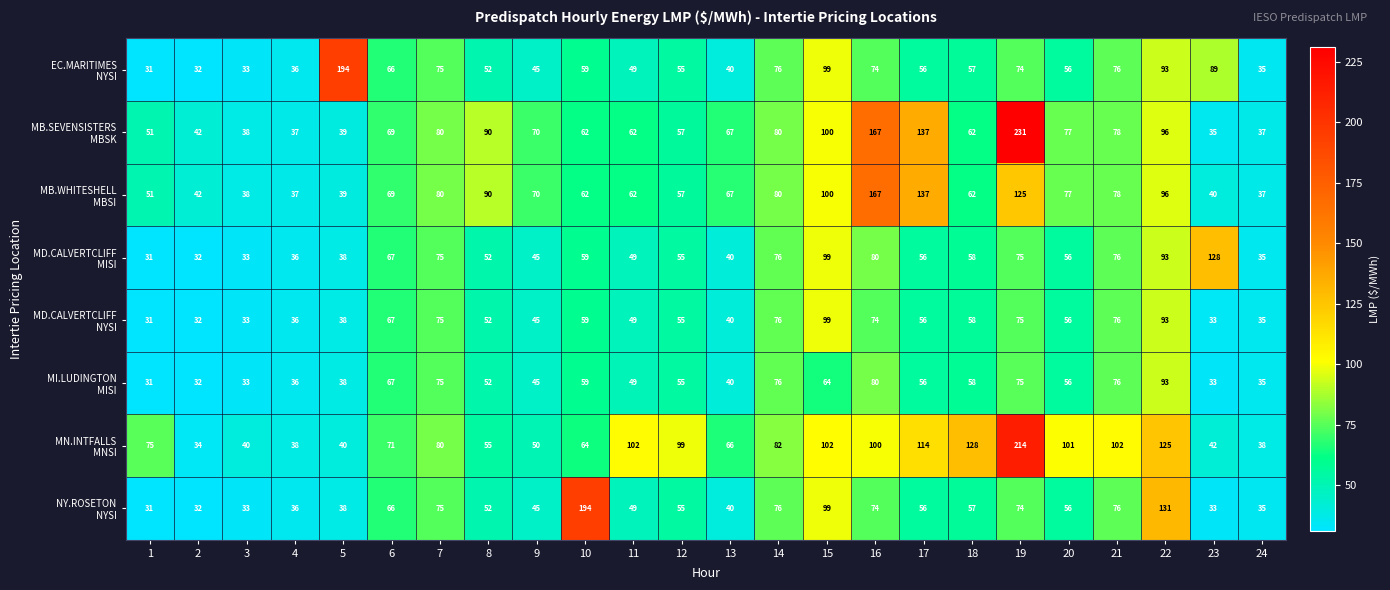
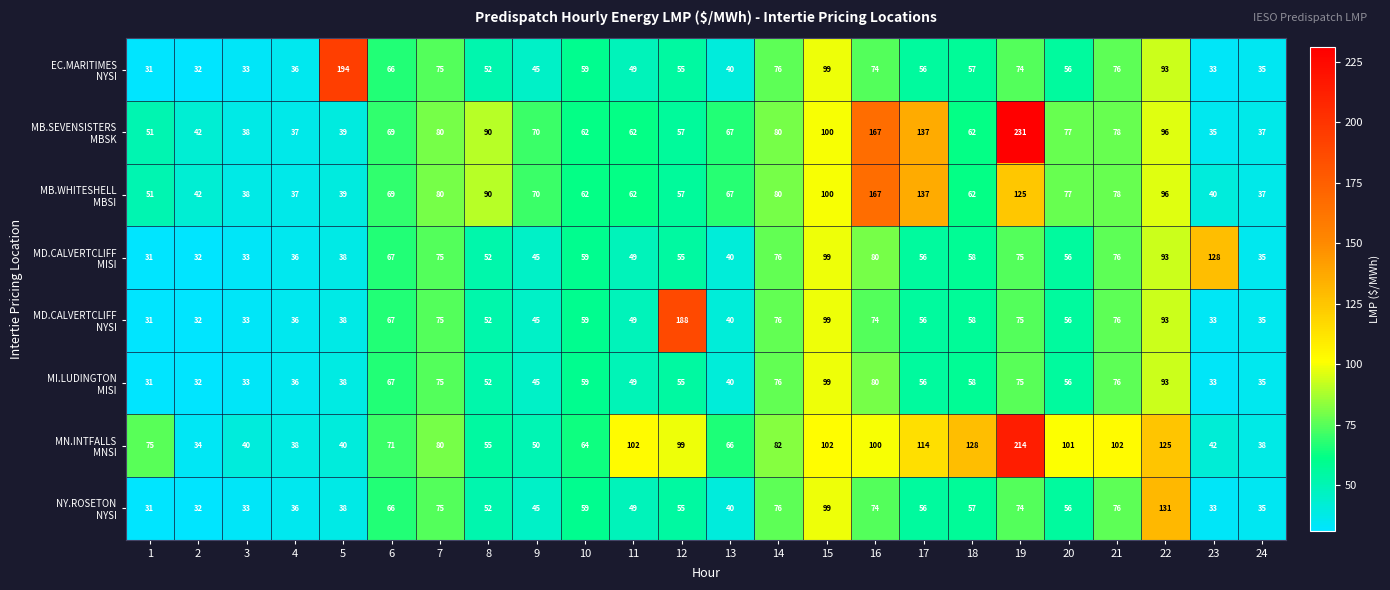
EC.MARITIMES NYSI, 23: 89 -> 33
MD.CALVERTCLIFF NYSI, 12: 55 -> 188
MI.LUDINGTON MISI, 15: 64 -> 99
NY.ROSETON NYSI, 10: 194 -> 59
